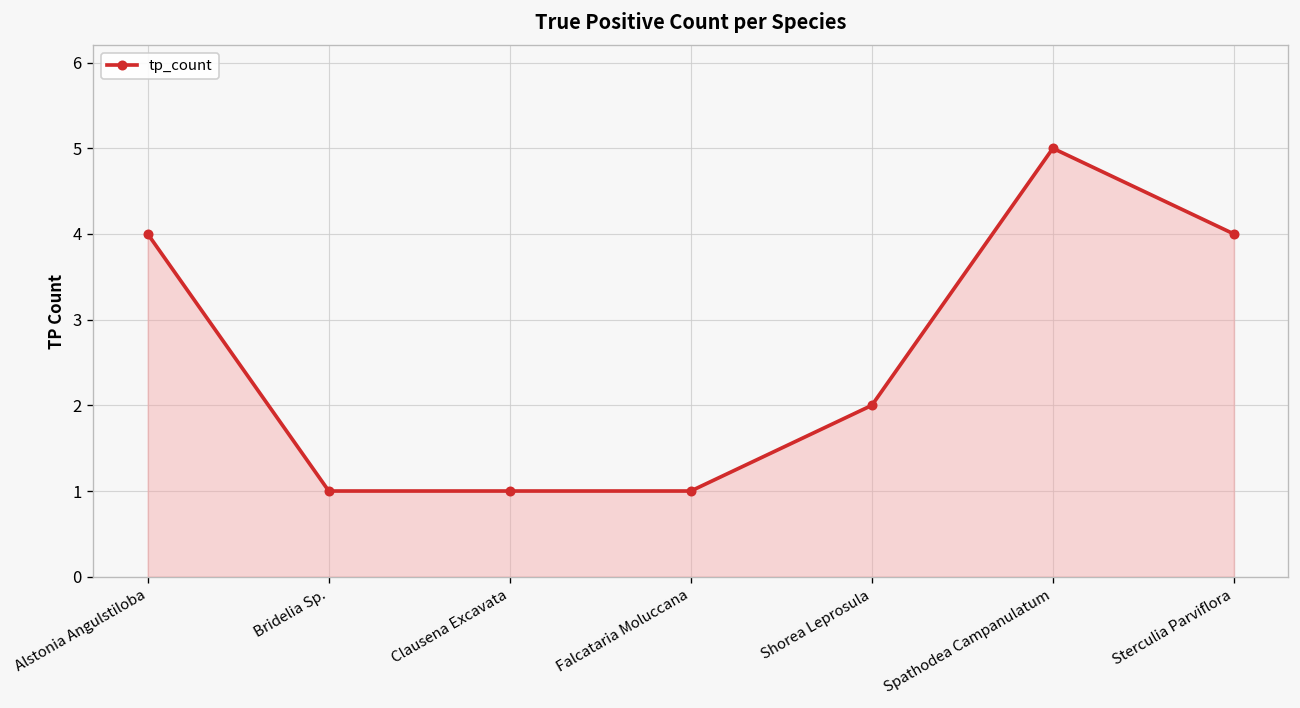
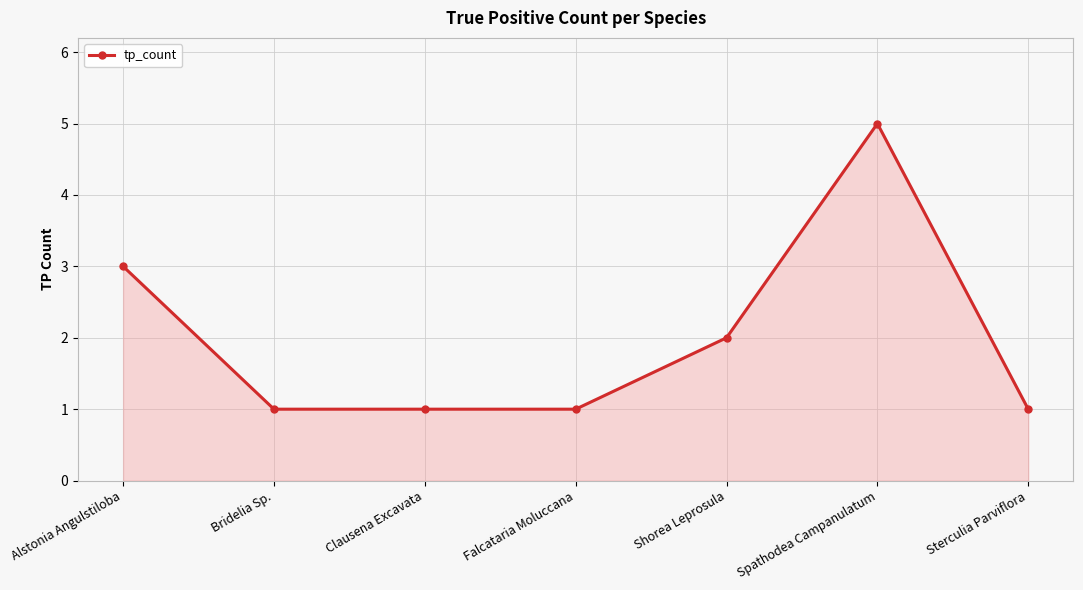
Alstonia Angulstiloba: 4 -> 3
Sterculia Parviflora: 4 -> 1
